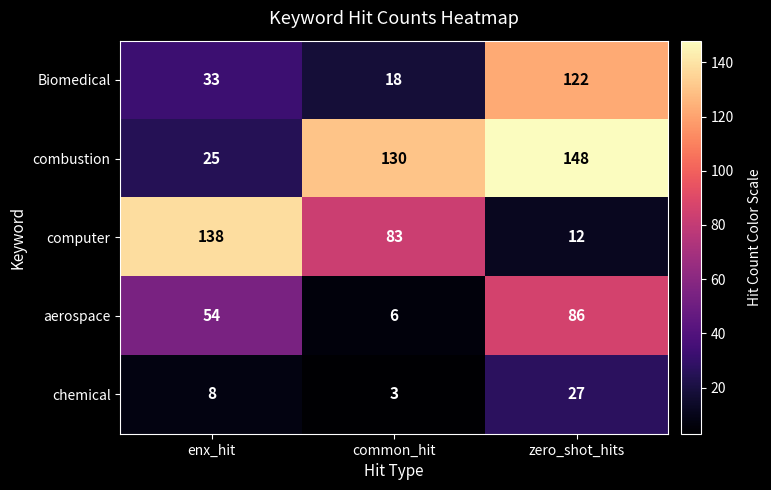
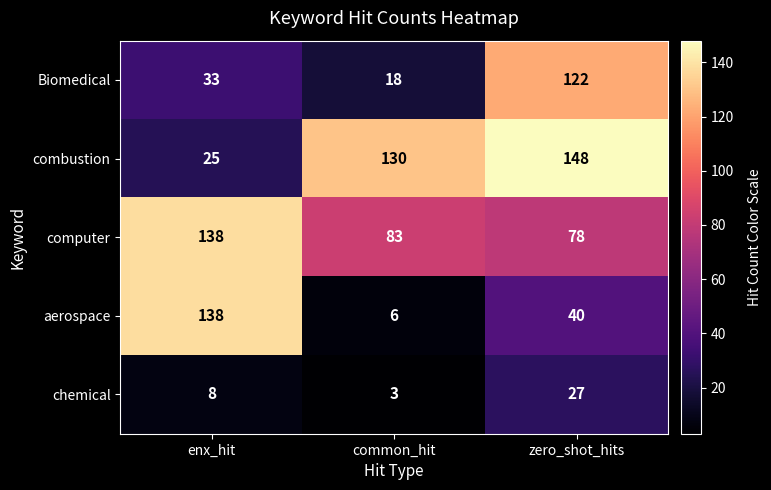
computer, zero_shot_hits: 12 -> 78
aerospace, enx_hit: 54 -> 138
aerospace, zero_shot_hits: 86 -> 40
